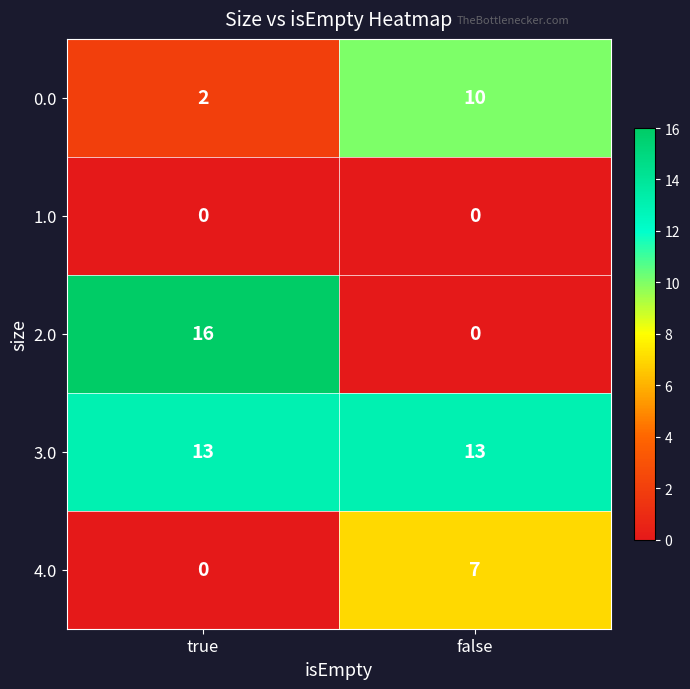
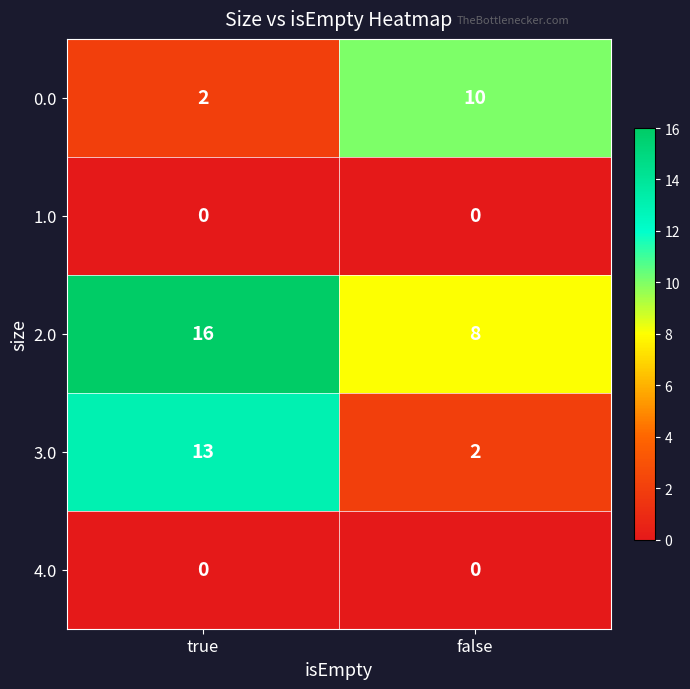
2.0, false: 0 -> 8
3.0, false: 13 -> 2
4.0, false: 7 -> 0
